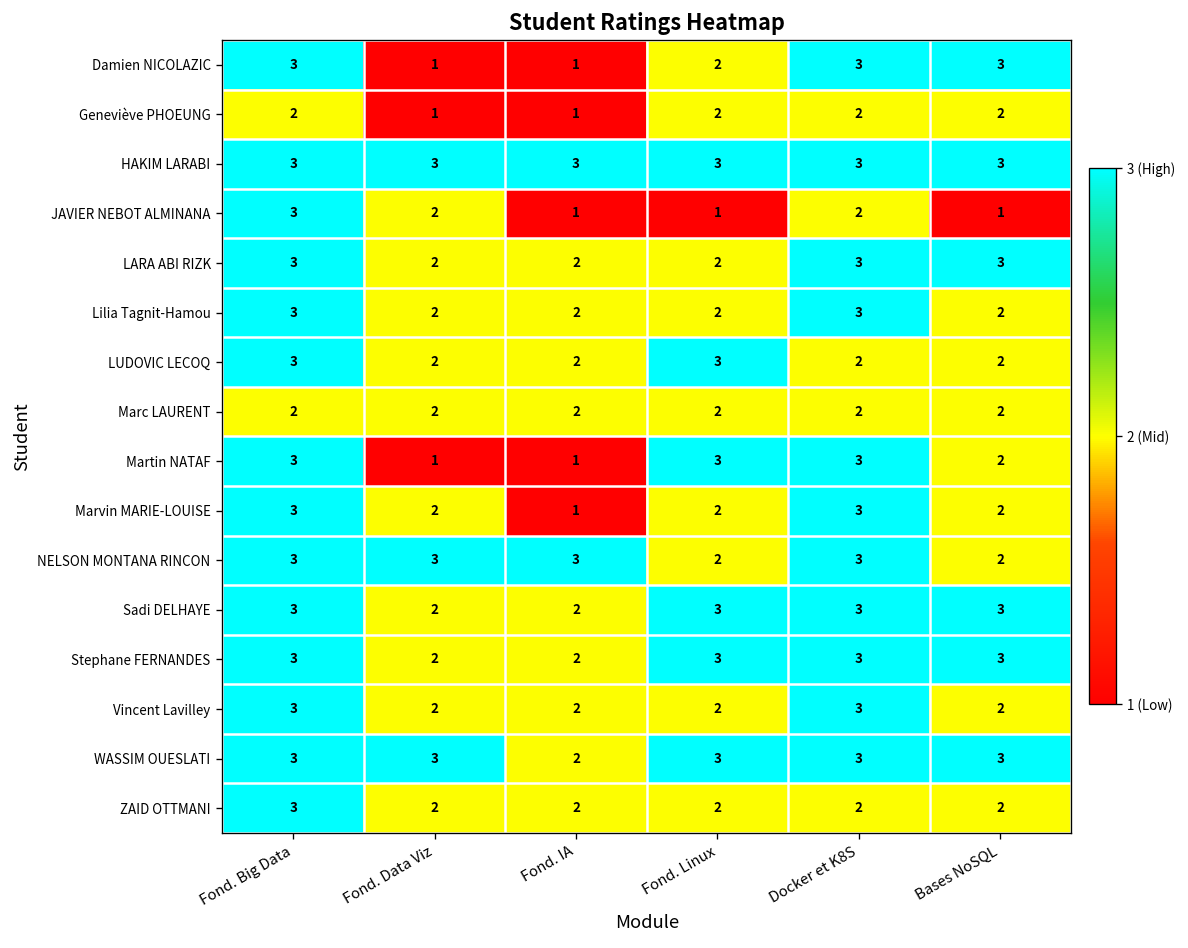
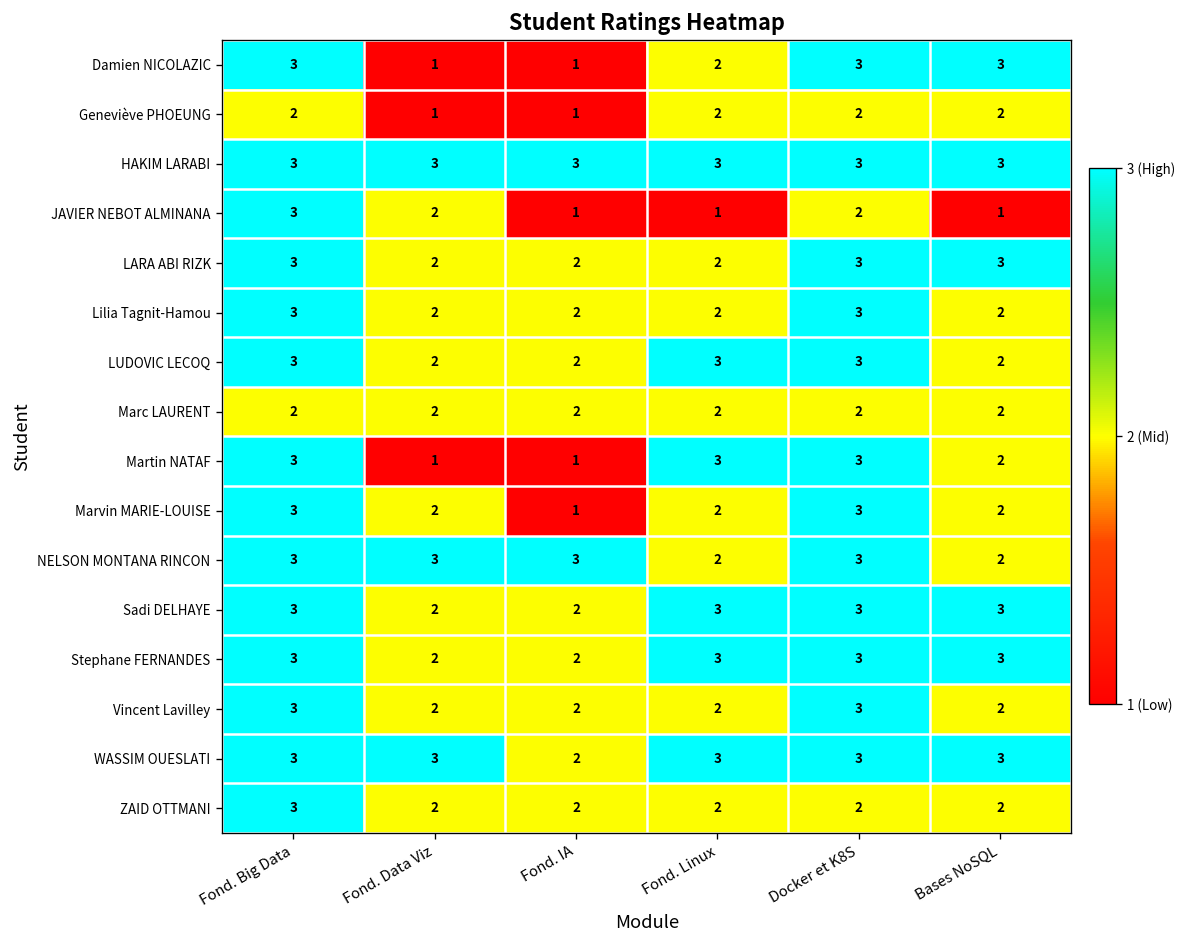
LUDOVIC LECOQ, Docker et K8S: 2 -> 3
